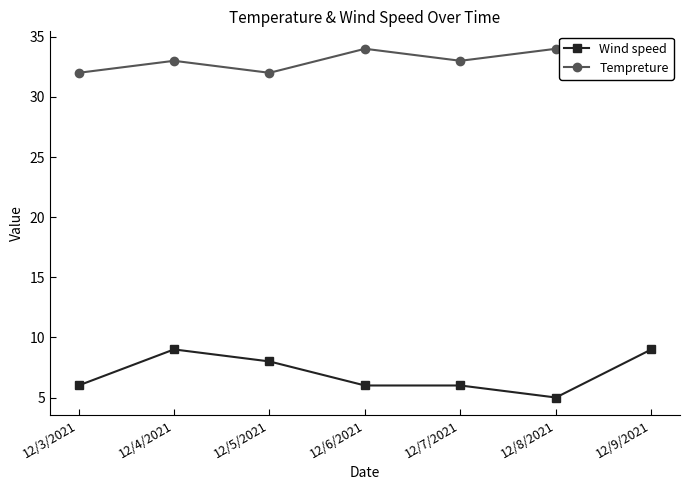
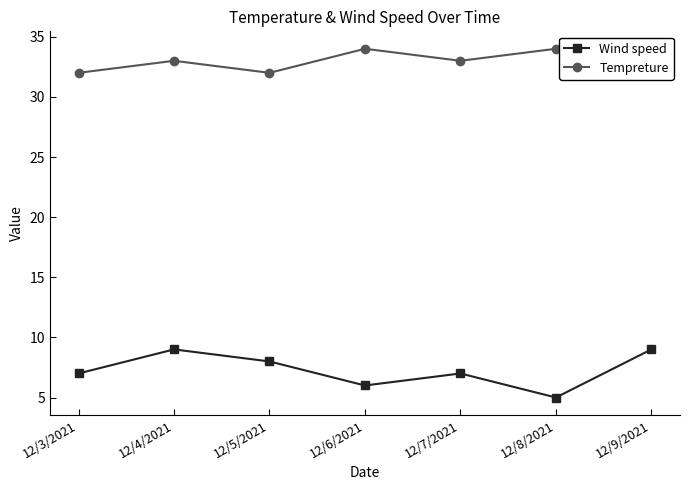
Wind speed, 12/3/2021: 6 -> 7
Wind speed, 12/7/2021: 6 -> 7
